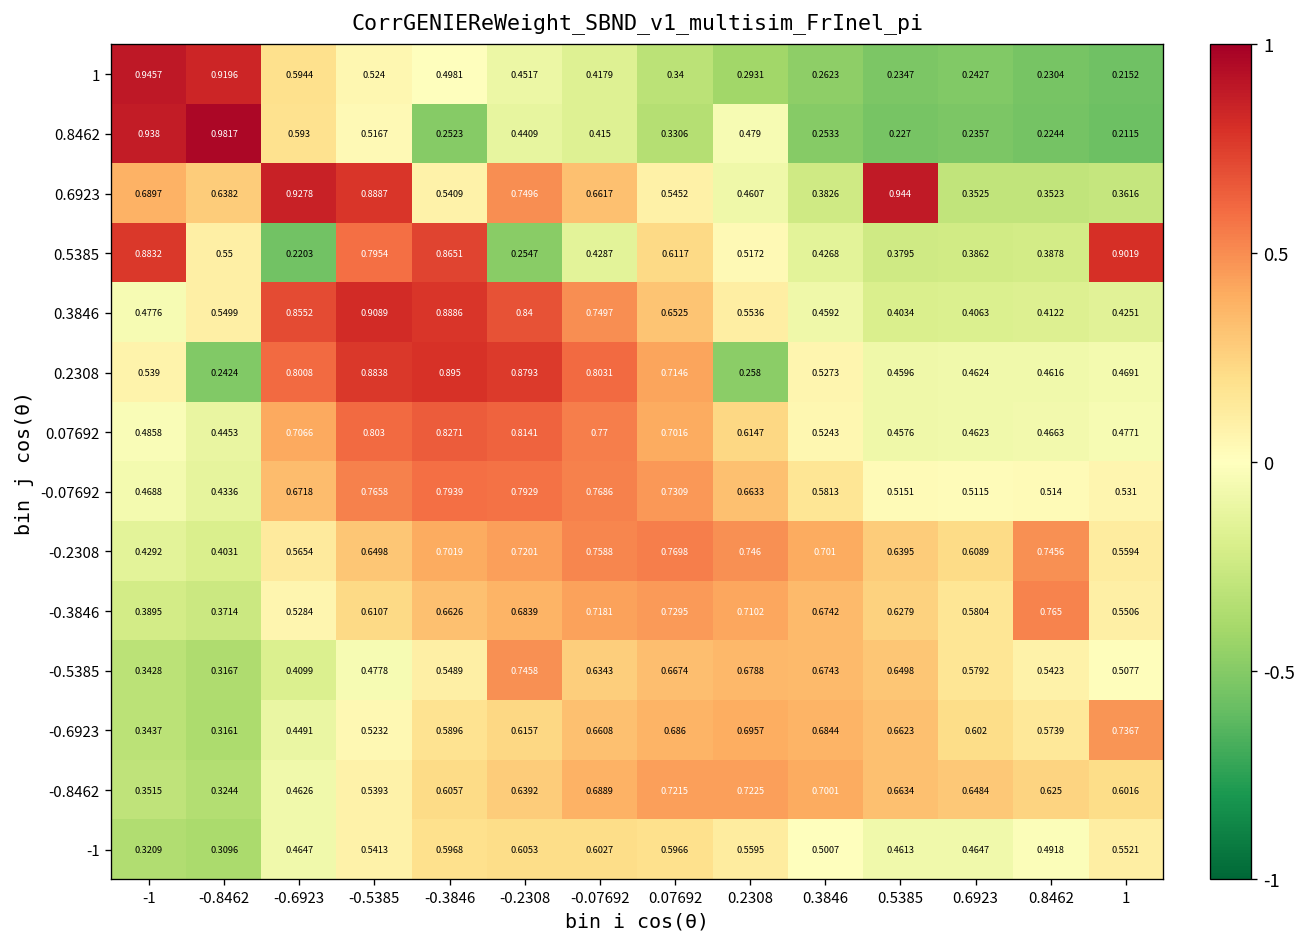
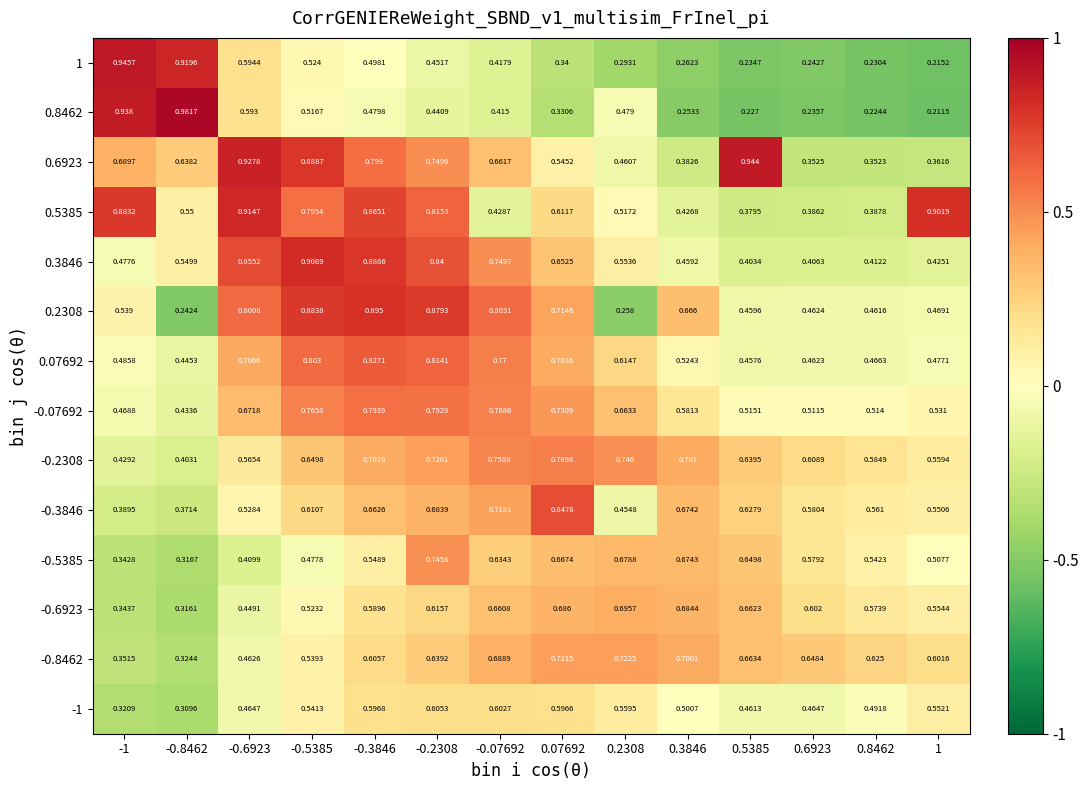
0.8462, -0.3846: 0.2523 -> 0.4798
0.6923, -0.3846: 0.5409 -> 0.799
0.5385, -0.6923: 0.2203 -> 0.9147
0.5385, -0.2308: 0.2547 -> 0.8153
0.2308, 0.3846: 0.5273 -> 0.666
-0.2308, 0.8462: 0.7456 -> 0.5849
-0.3846, 0.07692: 0.7295 -> 0.8478
-0.3846, 0.2308: 0.7102 -> 0.4548
-0.3846, 0.8462: 0.765 -> 0.561
-0.6923, 1: 0.7367 -> 0.5544
